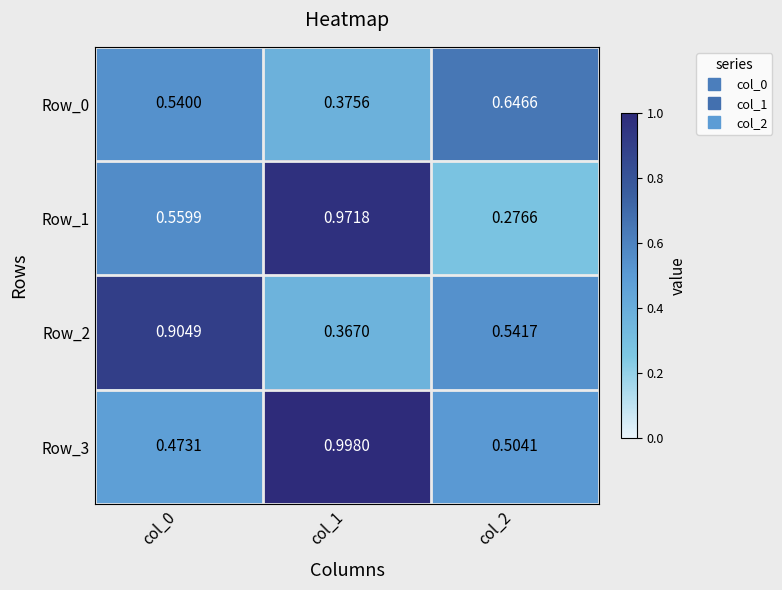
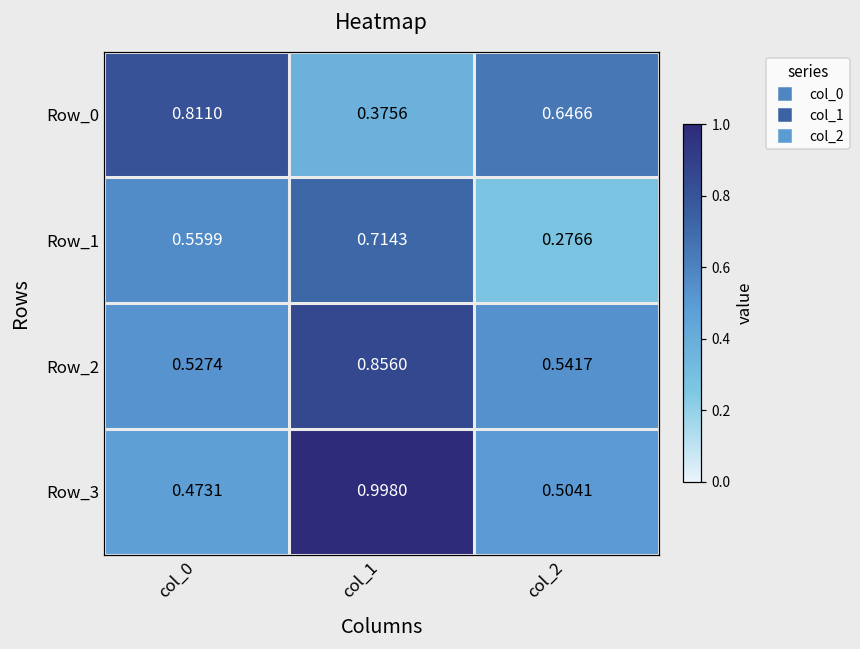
Row_0, col_0: 0.5400 -> 0.8110
Row_1, col_1: 0.9718 -> 0.7143
Row_2, col_0: 0.9049 -> 0.5274
Row_2, col_1: 0.3670 -> 0.8560
